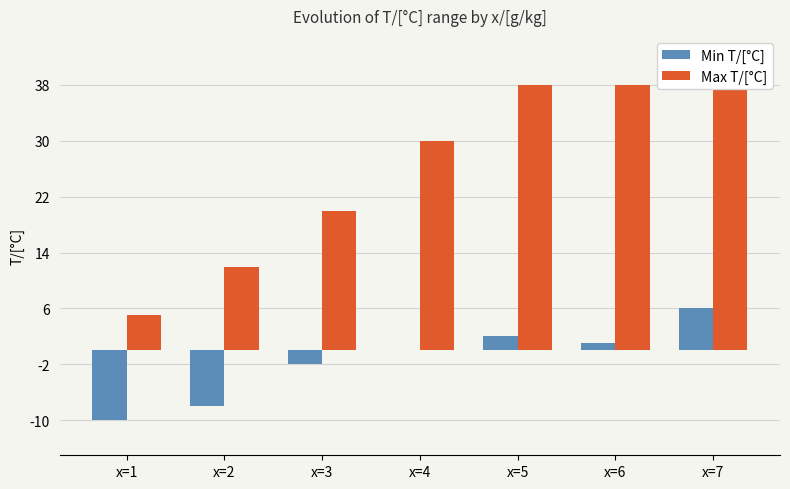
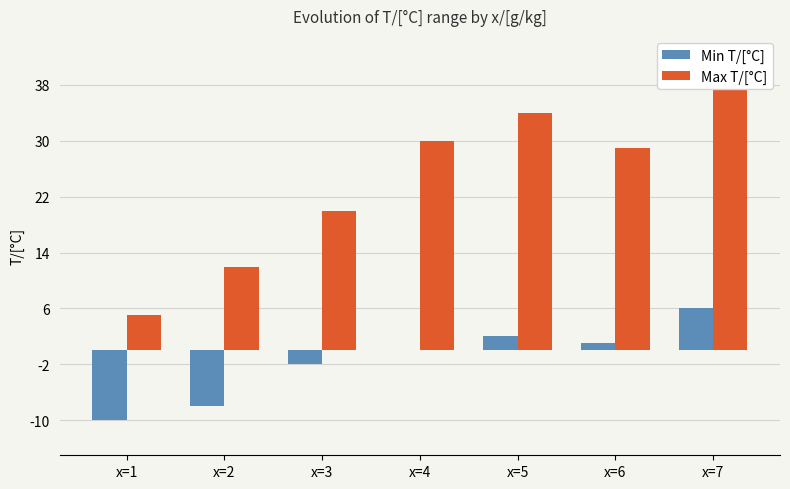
Max T/[°C], x=5: 38 -> 34
Max T/[°C], x=6: 38 -> 29
